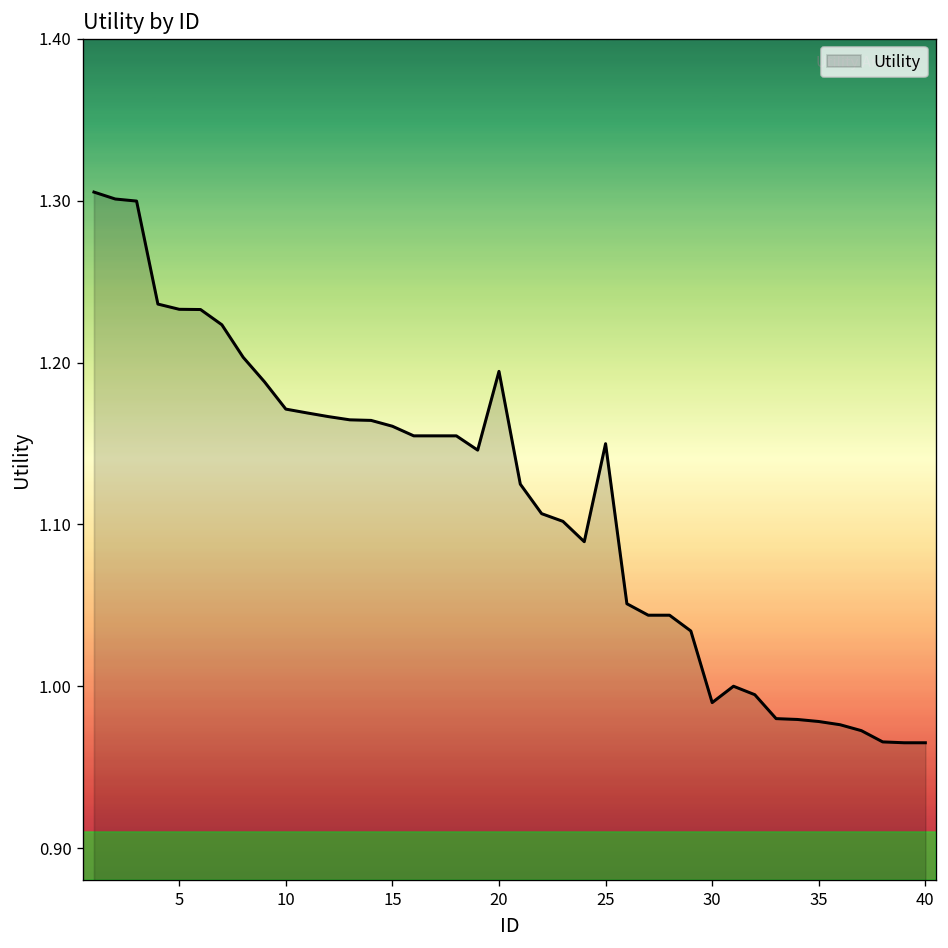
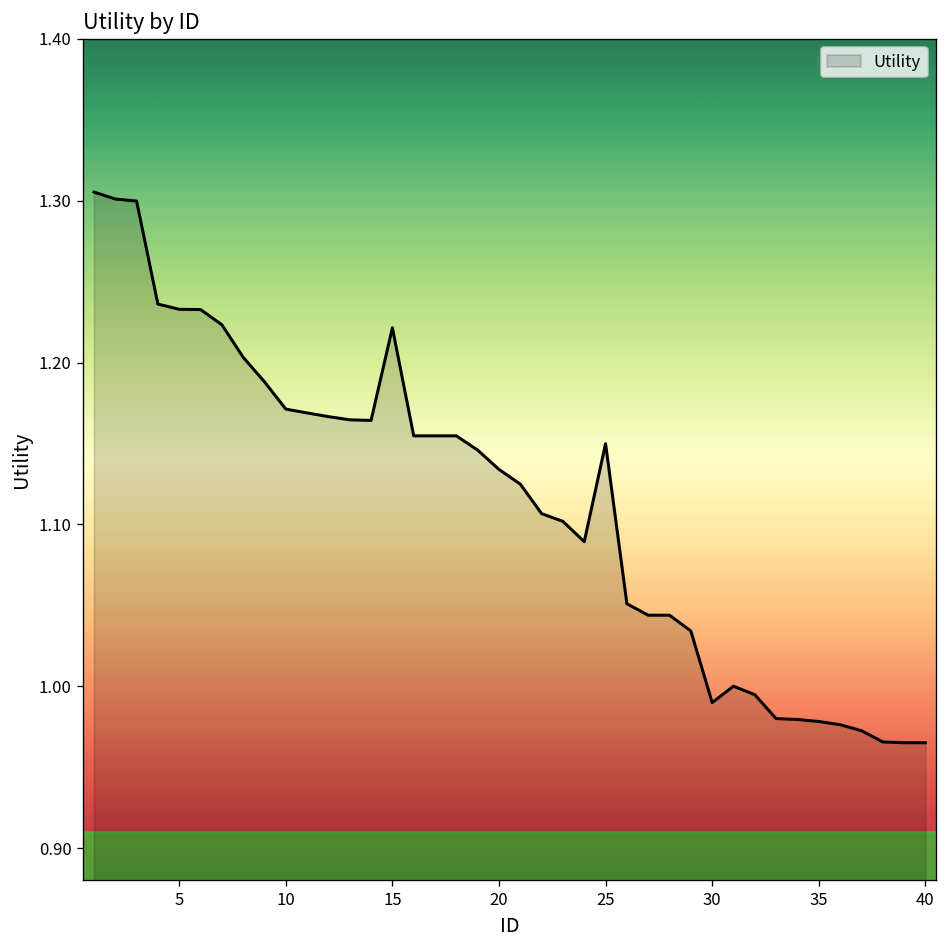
15: 1.161 -> 1.221
20: 1.195 -> 1.134
